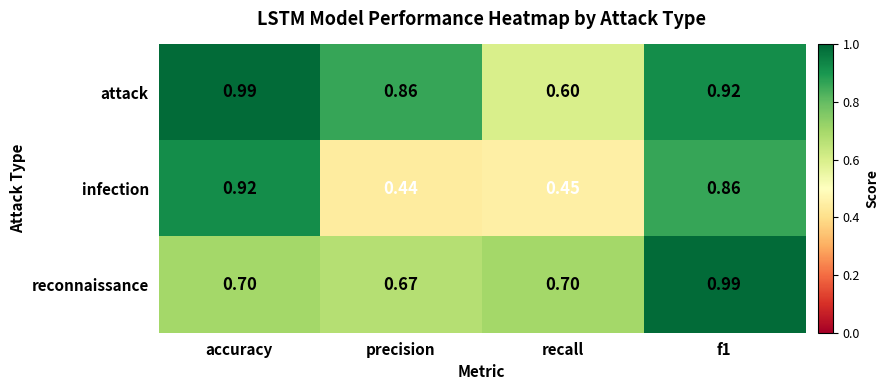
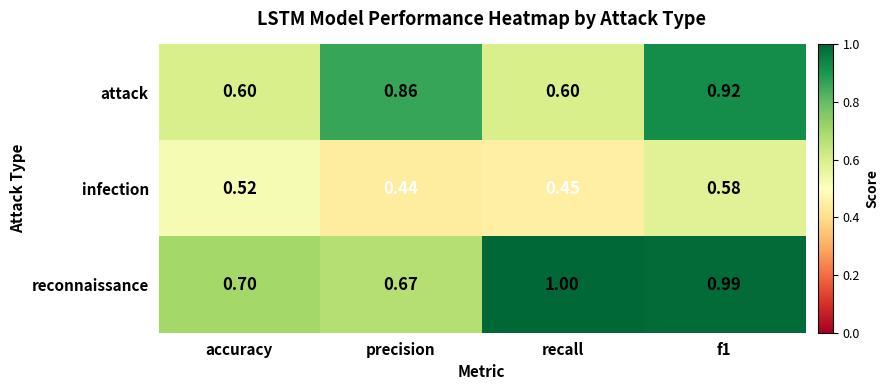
attack, accuracy: 0.99 -> 0.60
infection, accuracy: 0.92 -> 0.52
infection, f1: 0.86 -> 0.58
reconnaissance, recall: 0.70 -> 1.00
